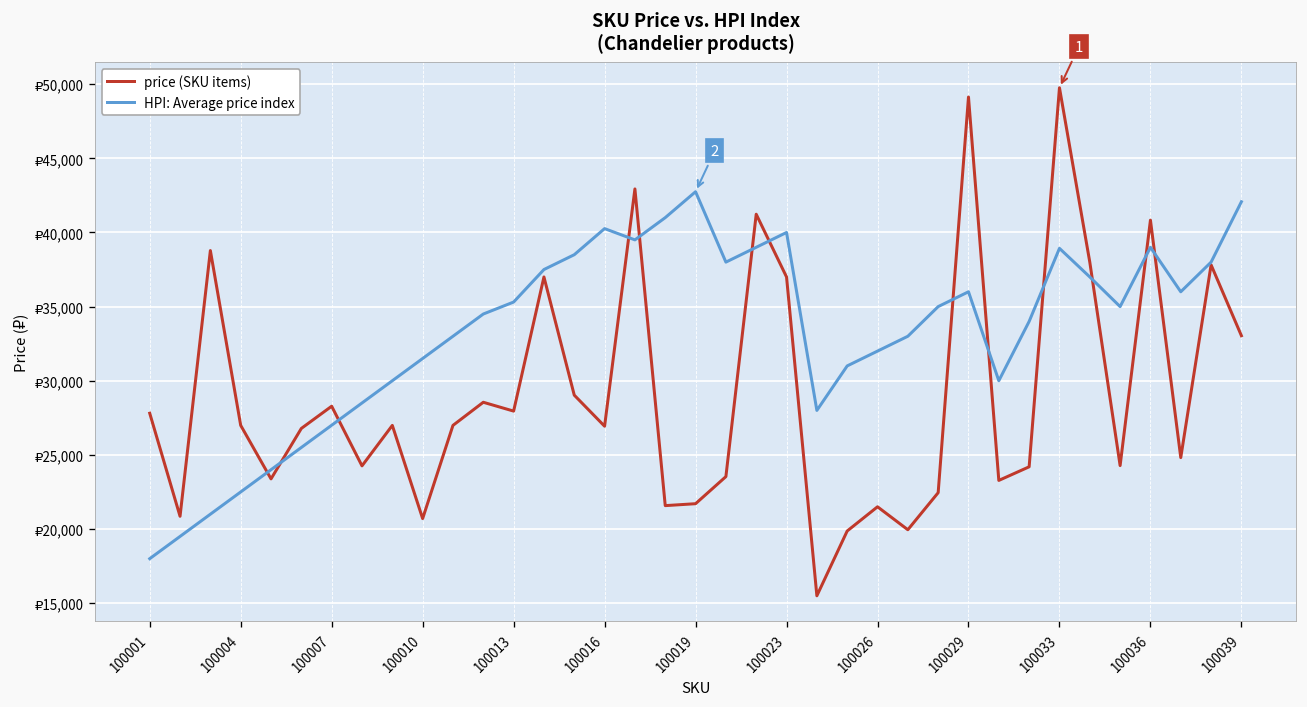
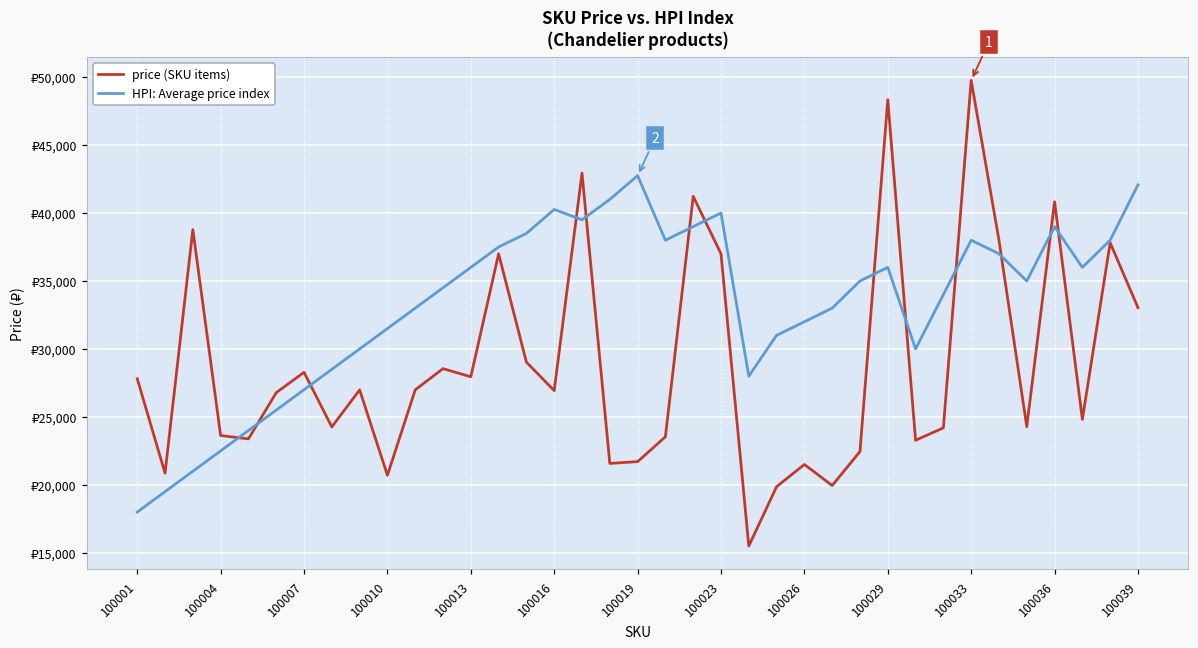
price (SKU items), 100004: ₽27,000 -> ₽23,600
HPI: Average price index, 100013: ₽35,300 -> ₽36,000
price (SKU items), 100029: ₽49,100 -> ₽48,300
HPI: Average price index, 100033: ₽38,900 -> ₽38,000
